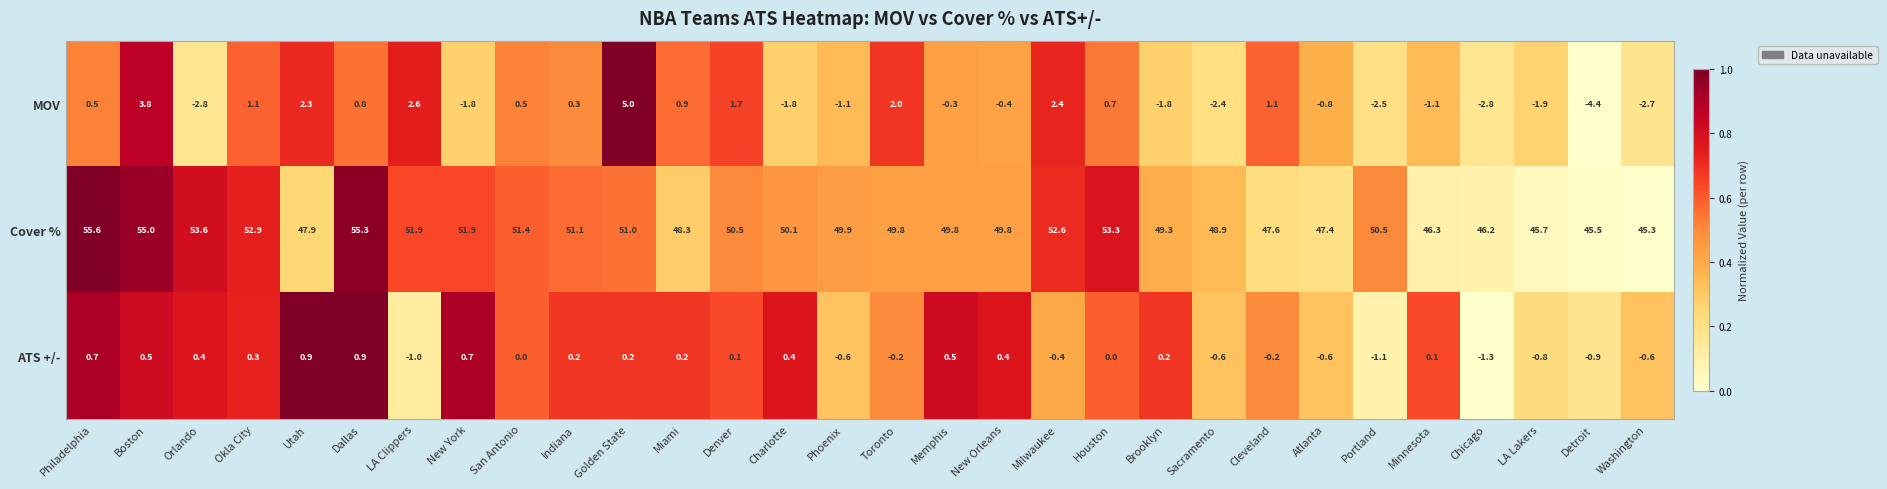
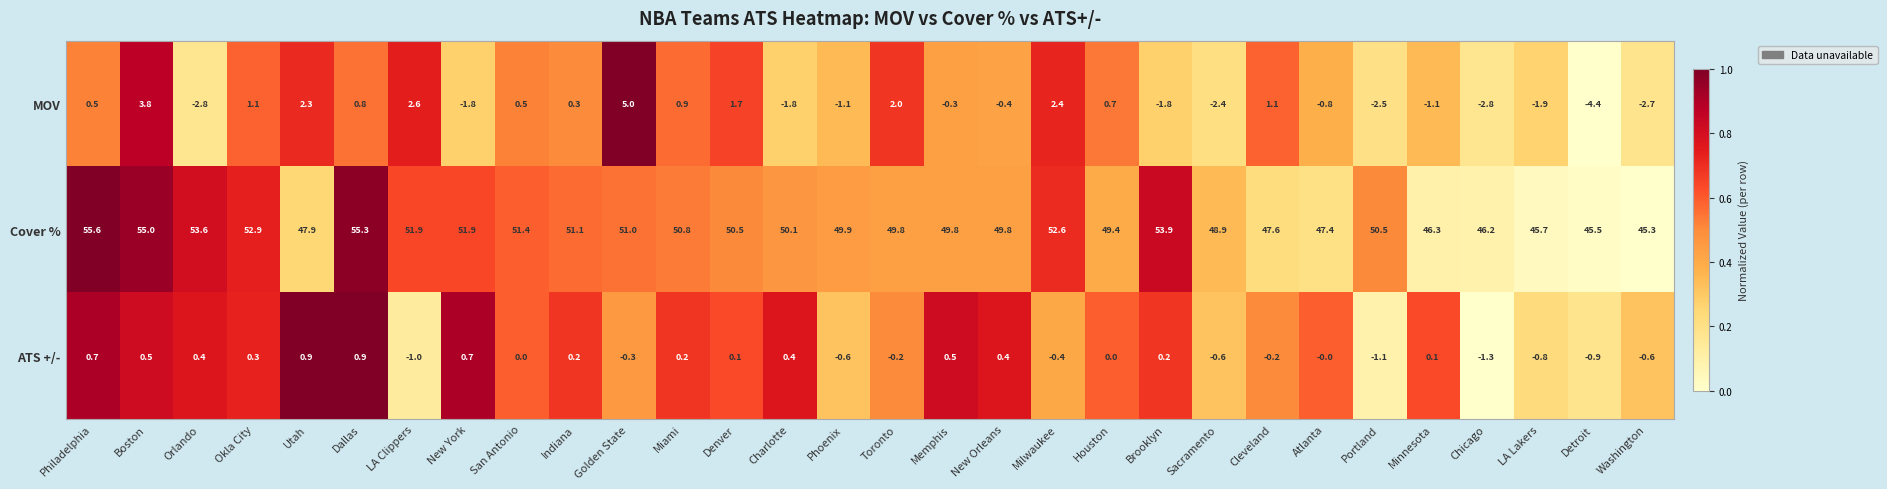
Cover %, Miami: 48.3 -> 50.8
Cover %, Houston: 53.3 -> 49.4
Cover %, Brooklyn: 49.3 -> 53.9
ATS +/-, Golden State: 0.2 -> -0.3
ATS +/-, Atlanta: -0.6 -> -0.0
